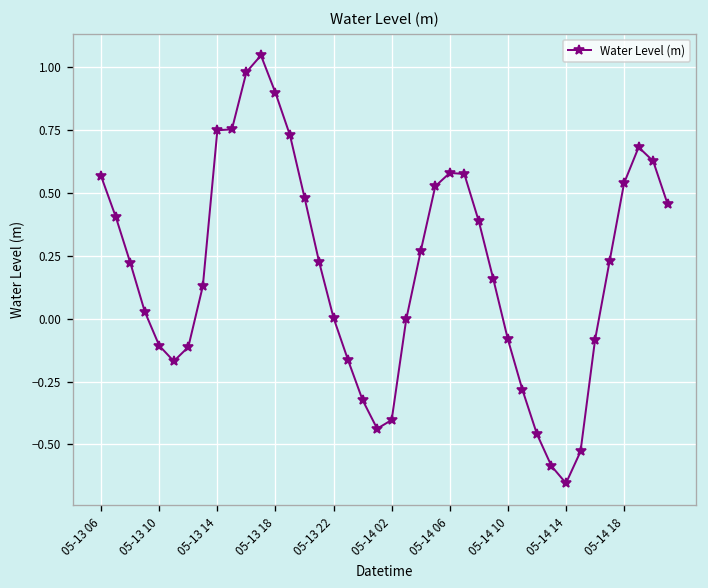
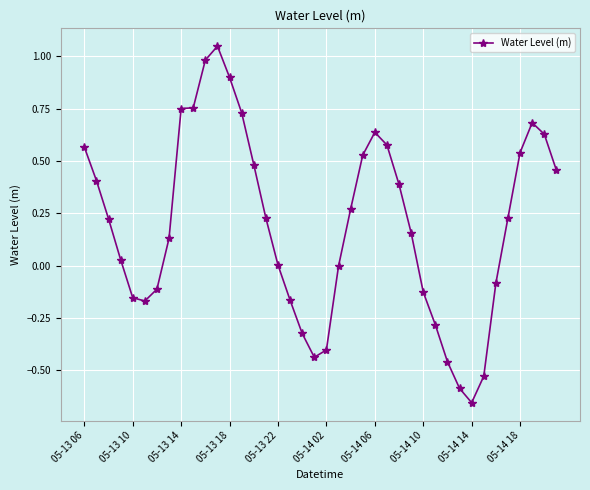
05-13 10: -0.11 -> -0.15
05-14 06: 0.58 -> 0.64
05-14 10: -0.08 -> -0.13
